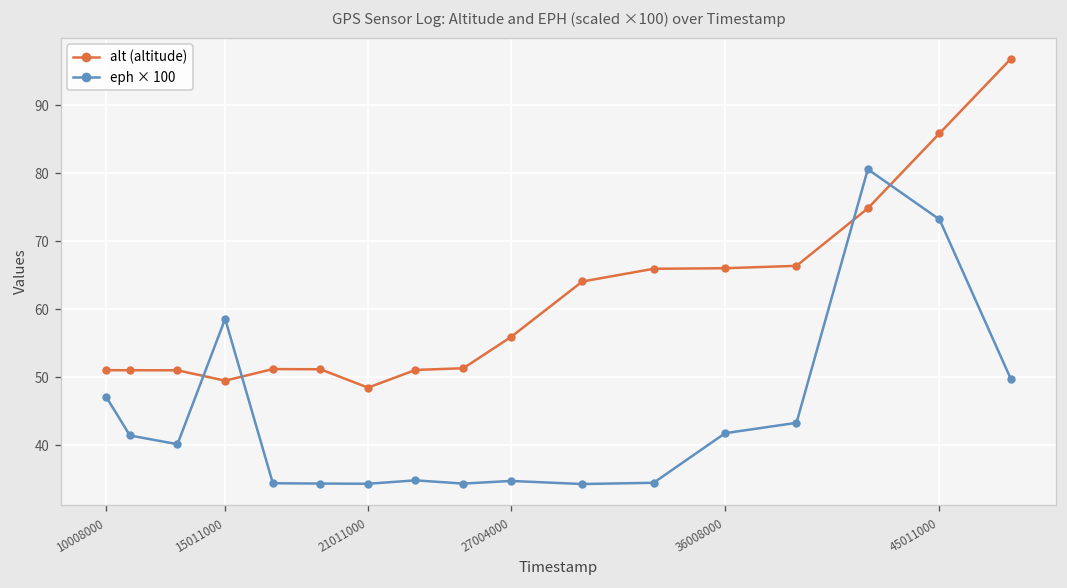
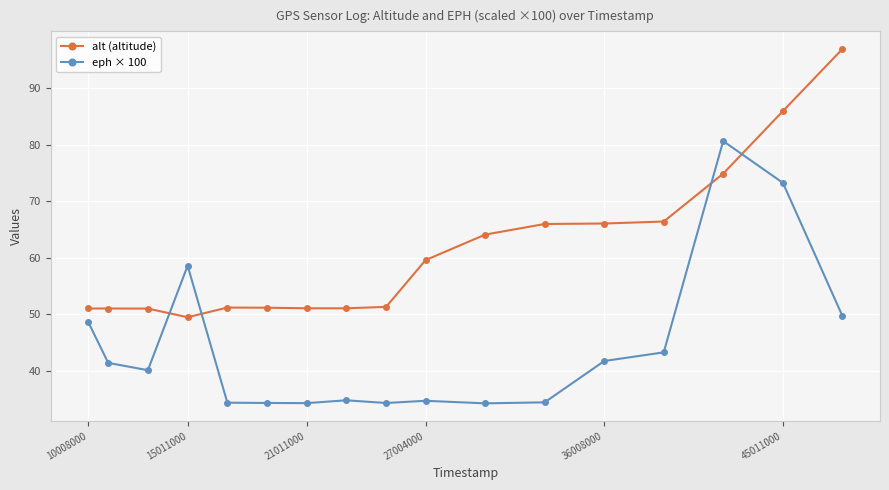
eph × 100, 10008000: 47 -> 49
alt (altitude), 21011000: 48 -> 51
alt (altitude), 27004000: 56 -> 60
